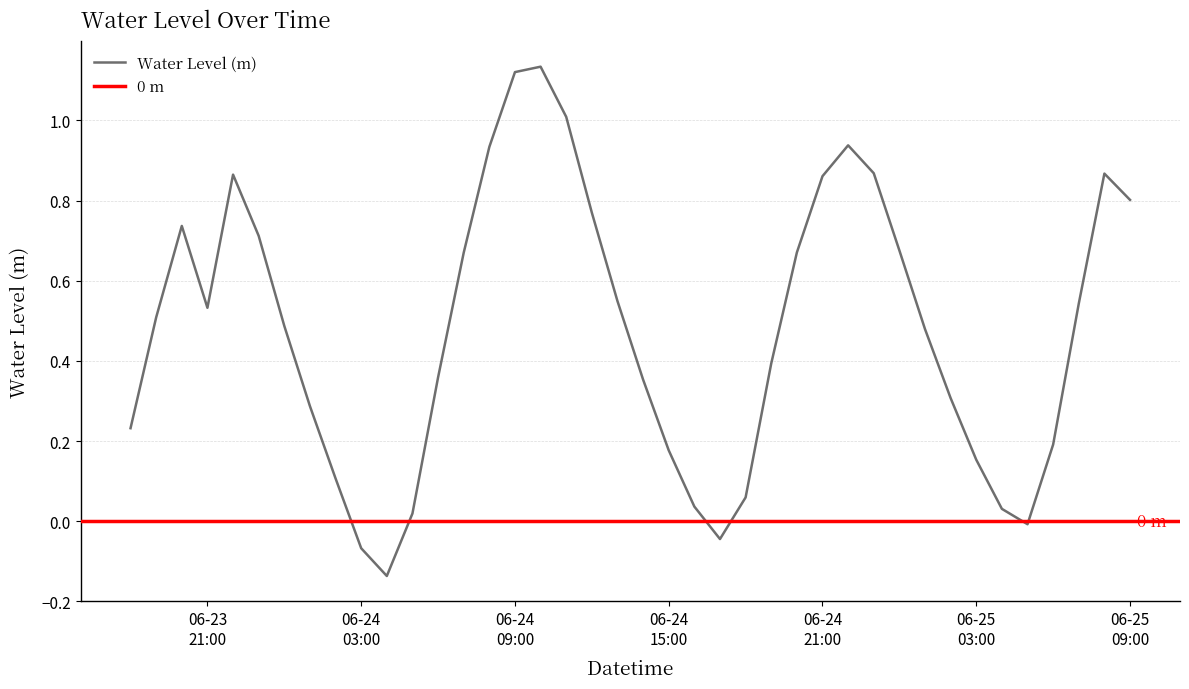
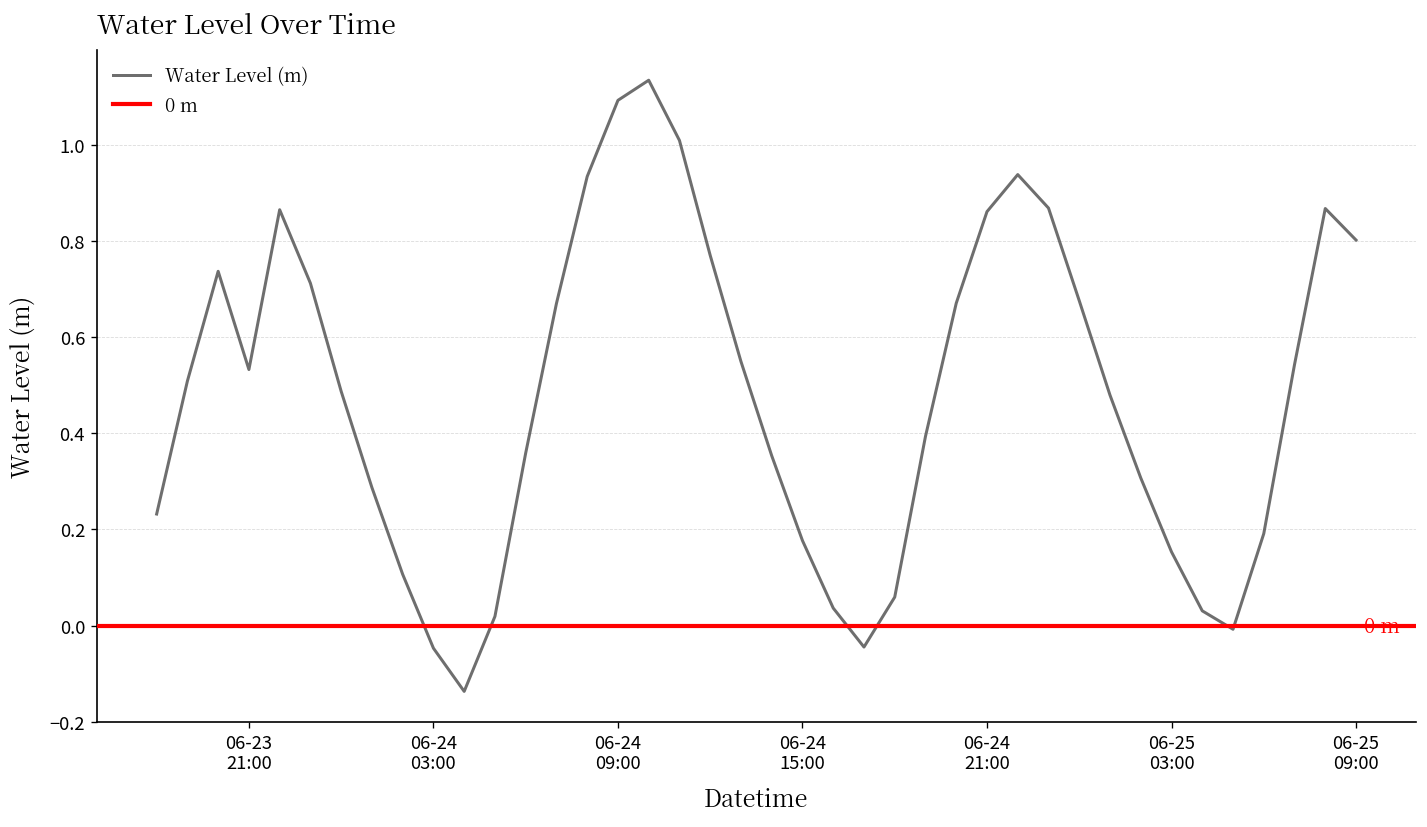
06-24 03:00: -0.07 -> -0.05
06-24 09:00: 1.12 -> 1.09
